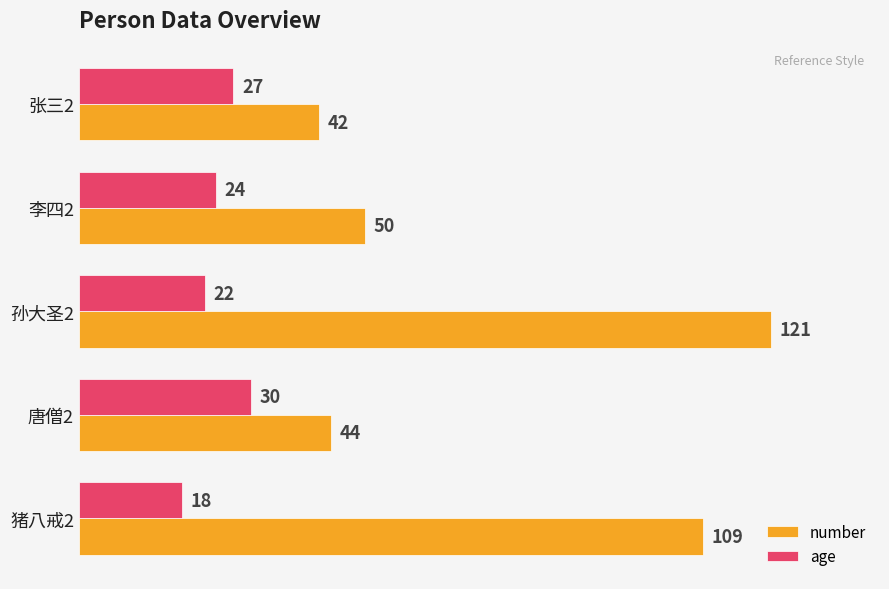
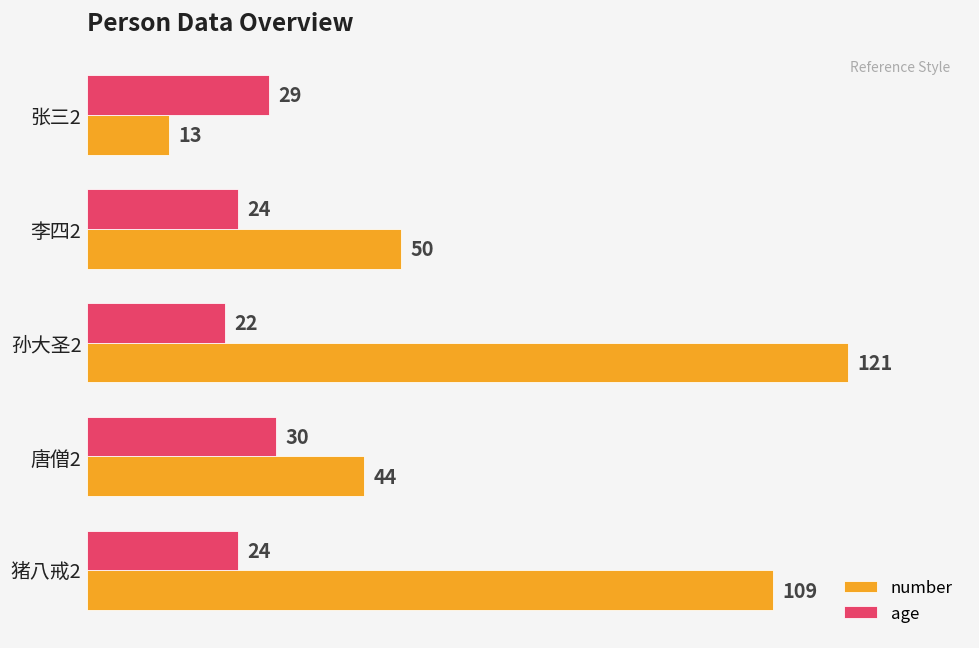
age, 张三2: 27 -> 29
number, 张三2: 42 -> 13
age, 猪八戒2: 18 -> 24
